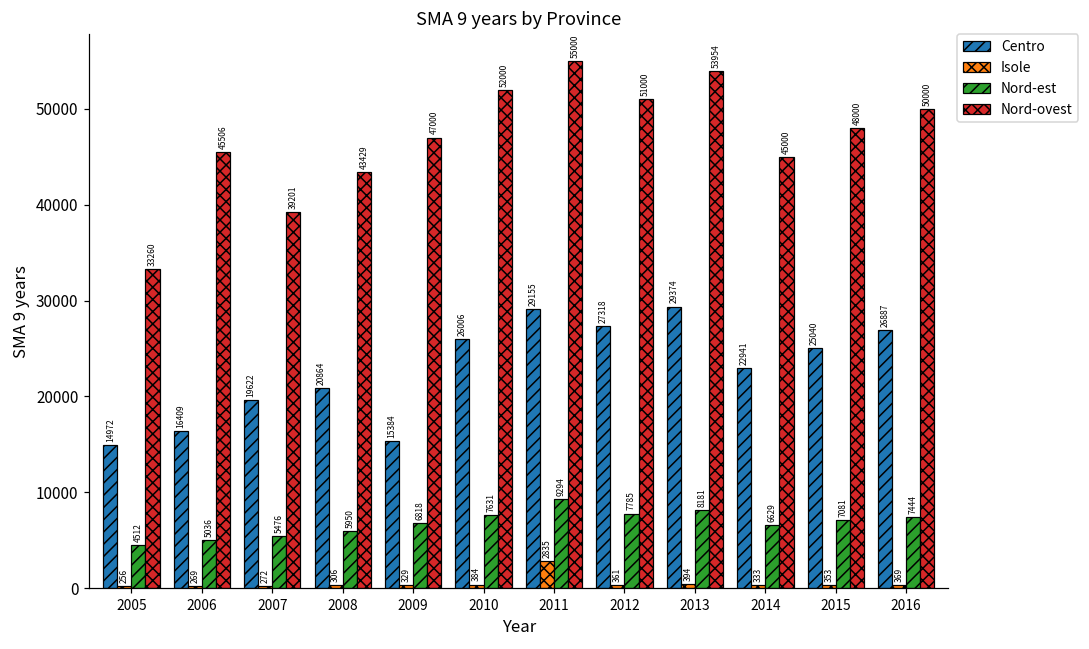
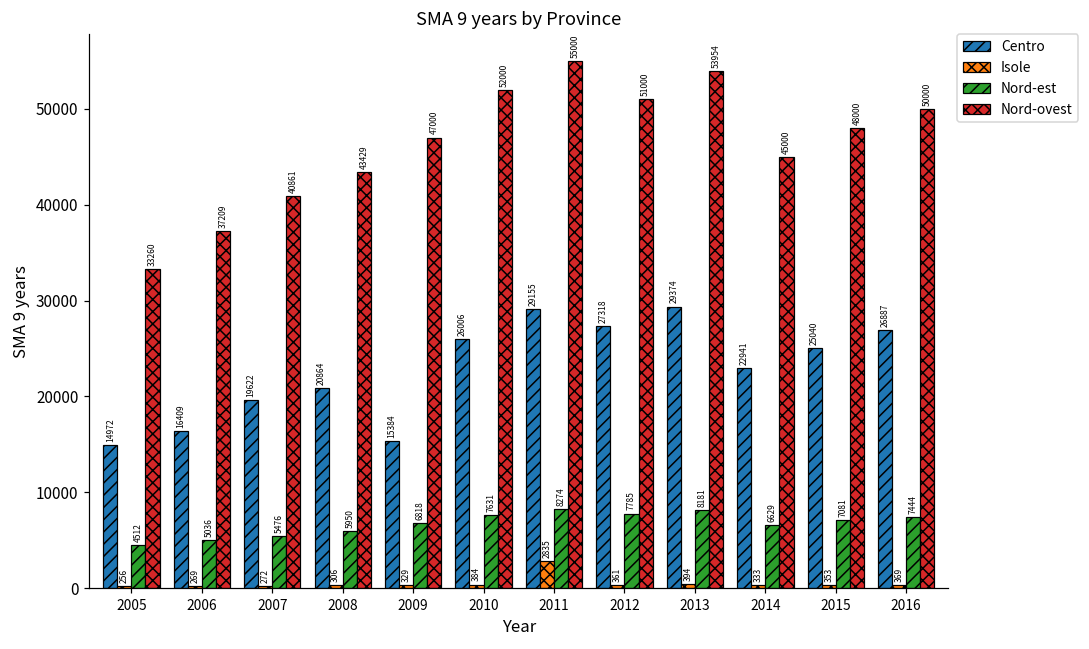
Nord-ovest, 2006: 45506 -> 37209
Nord-ovest, 2007: 39201 -> 40861
Nord-est, 2011: 9294 -> 8274
